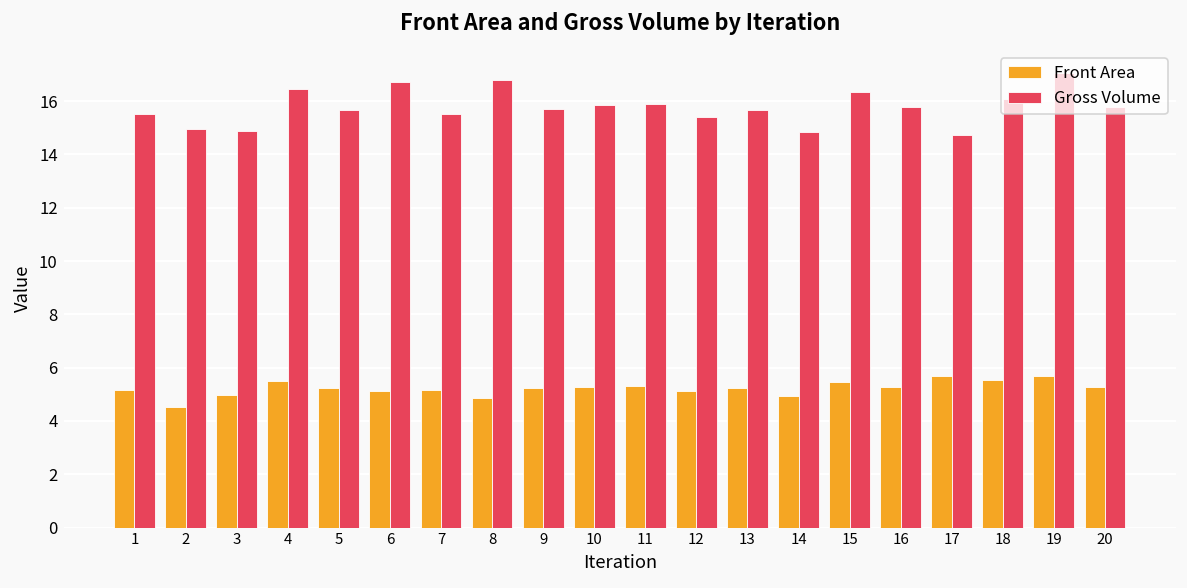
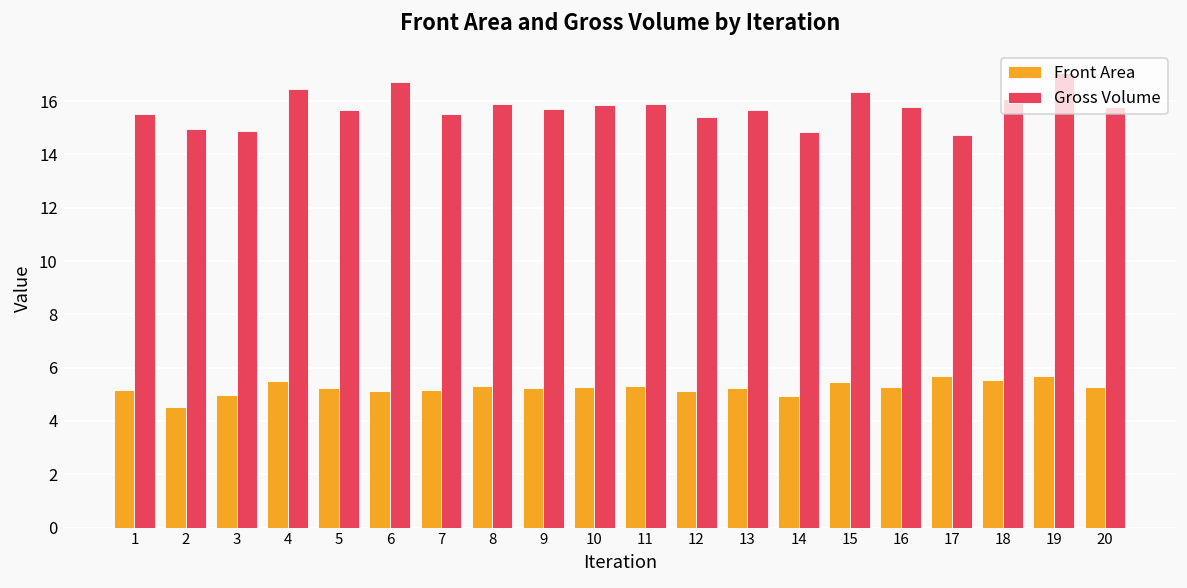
Front Area, 8: 4.9 -> 5.3
Gross Volume, 8: 16.8 -> 15.9
